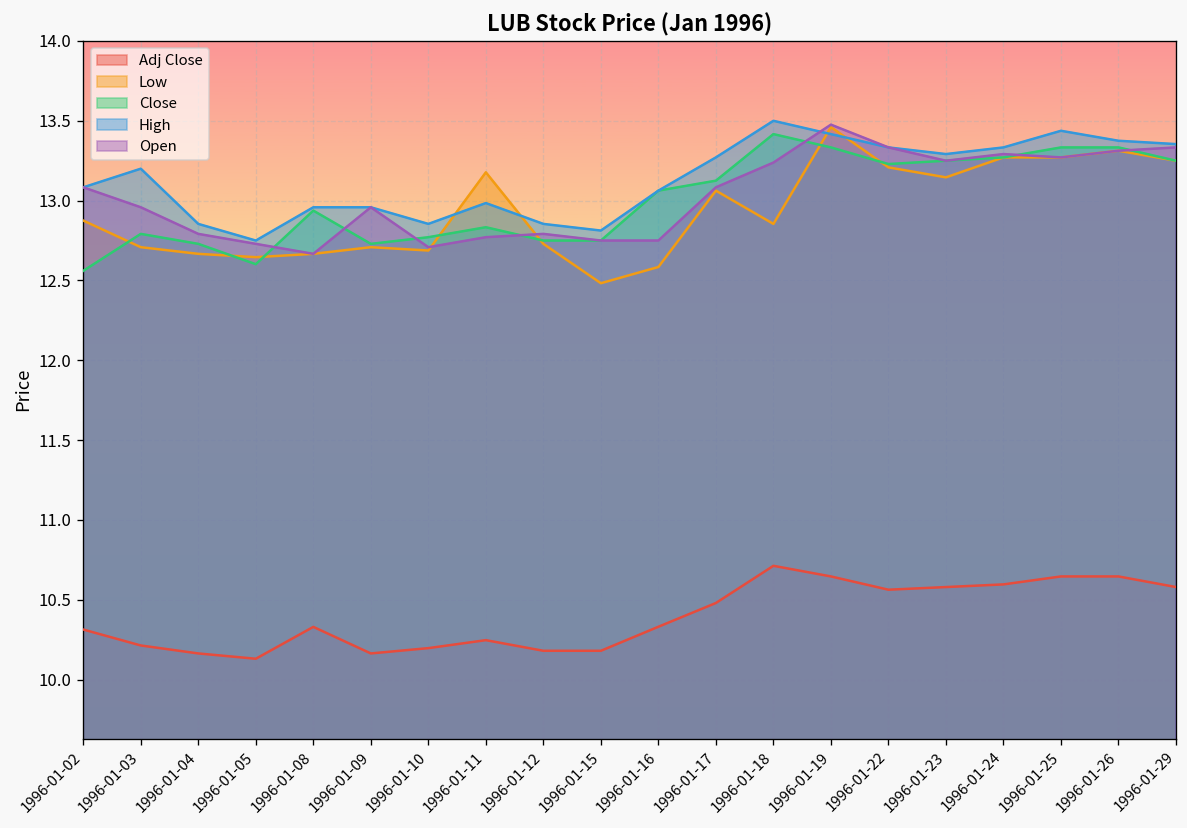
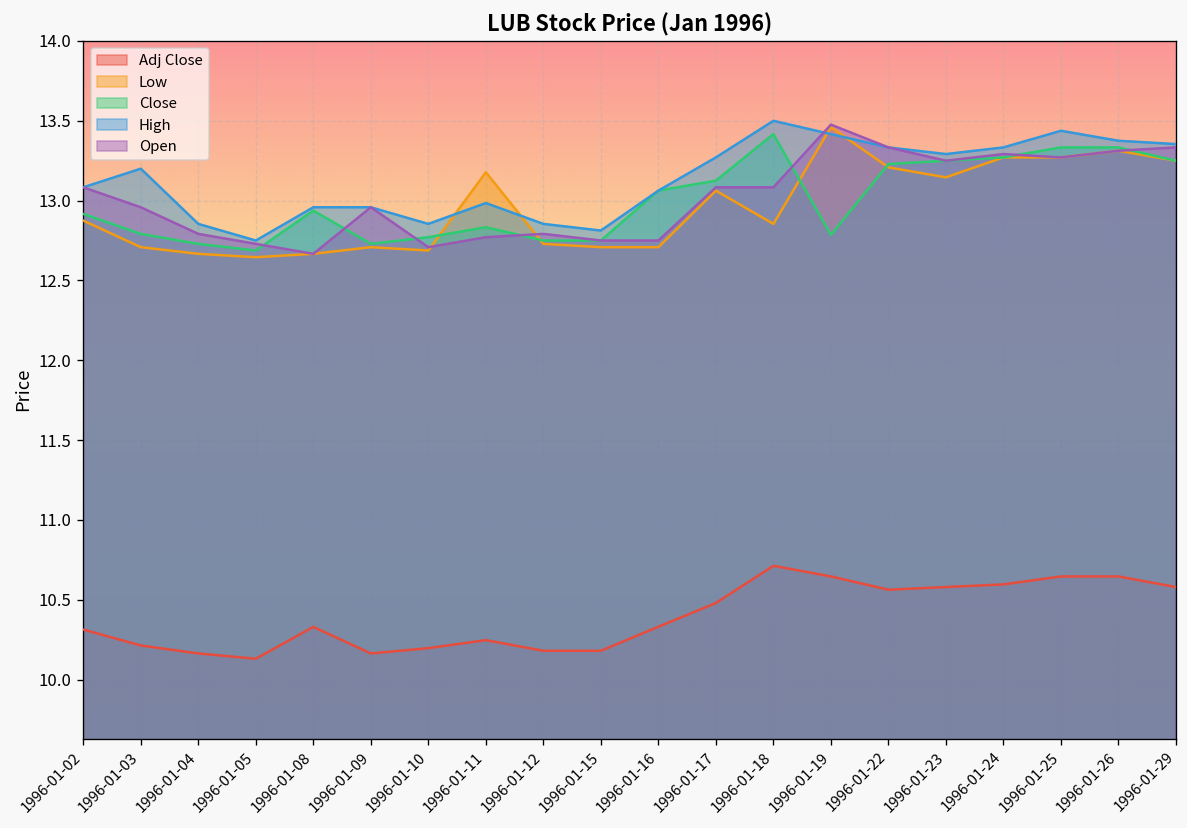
Close, 1996-01-02: 12.56 -> 12.92
Close, 1996-01-05: 12.60 -> 12.69
Low, 1996-01-15: 12.48 -> 12.71
Low, 1996-01-16: 12.58 -> 12.71
Open, 1996-01-18: 13.24 -> 13.08
Close, 1996-01-19: 13.33 -> 12.79
